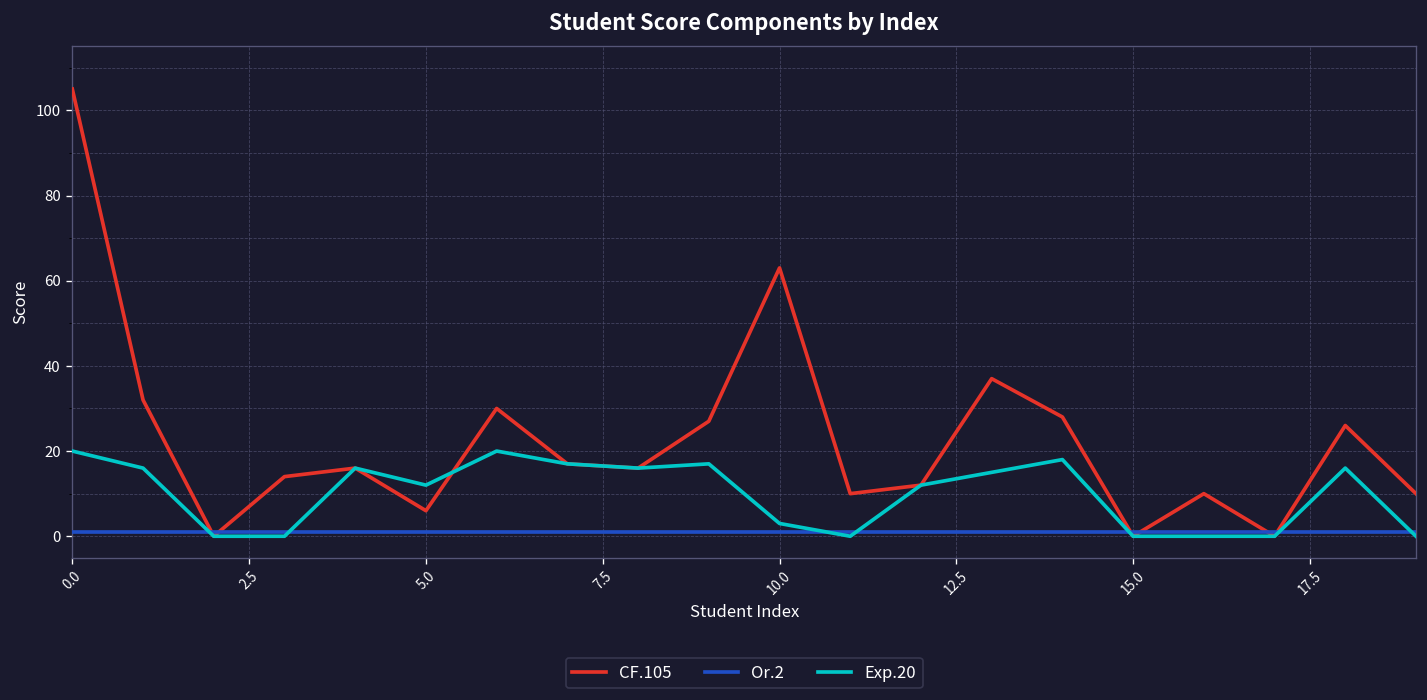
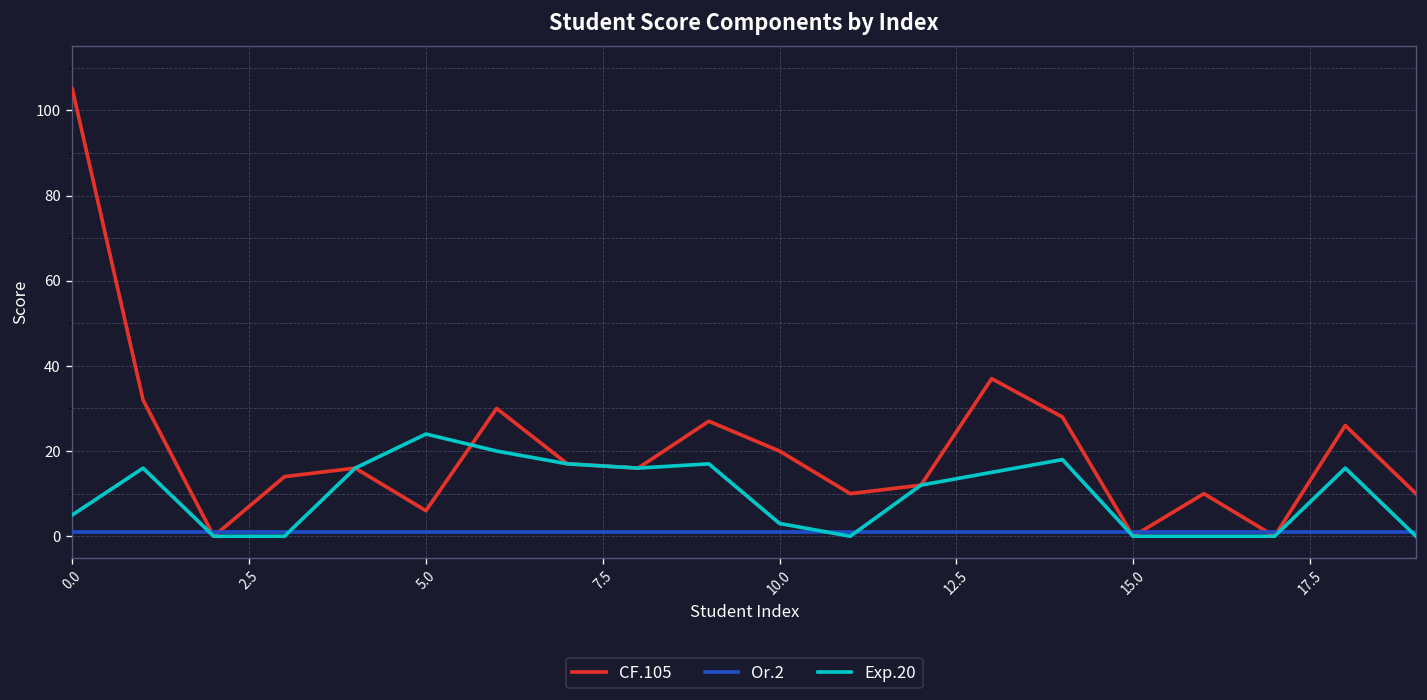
Exp.20, 0.0: 20 -> 5
Exp.20, 5.0: 12 -> 24
CF.105, 10.0: 63 -> 20
